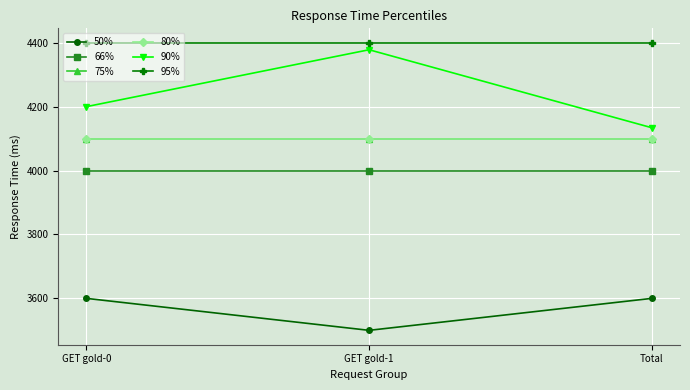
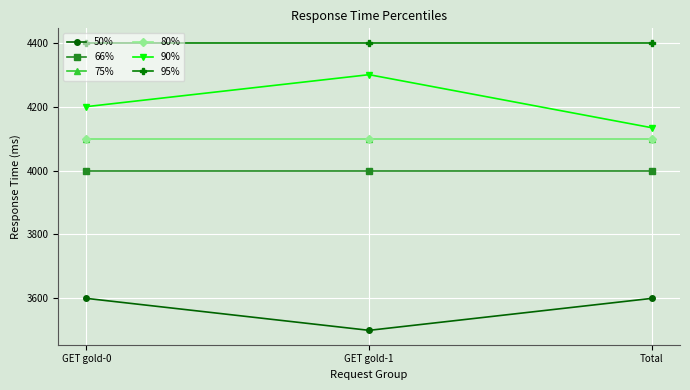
90%, GET gold-1: 4380 -> 4300
